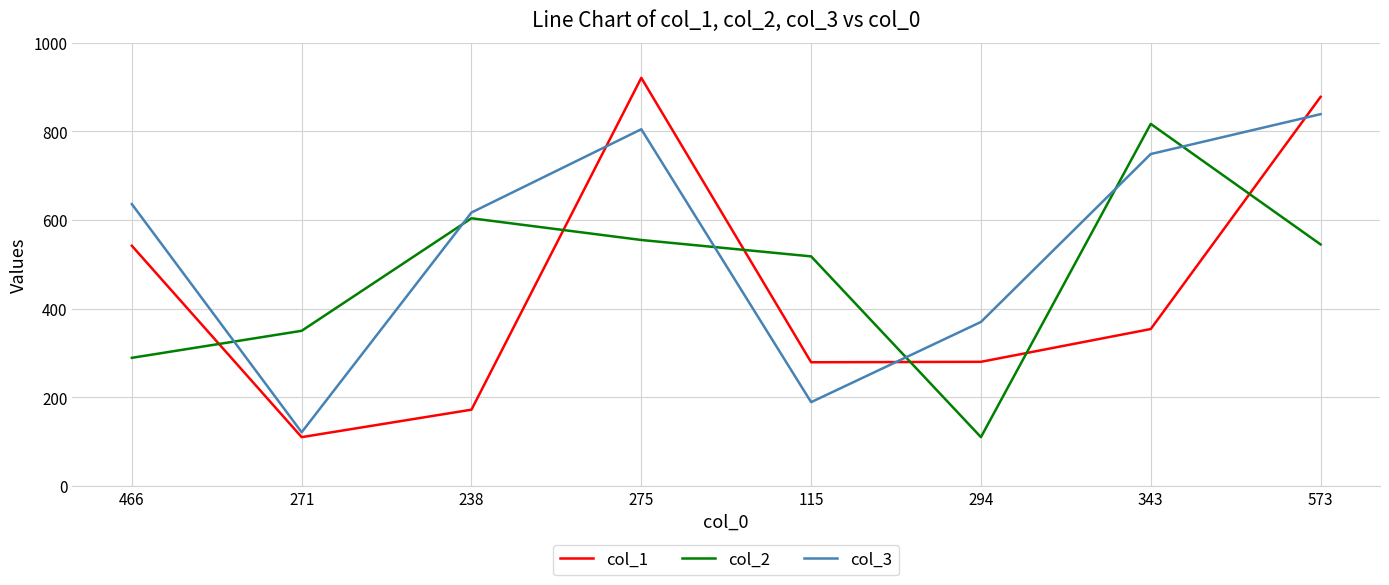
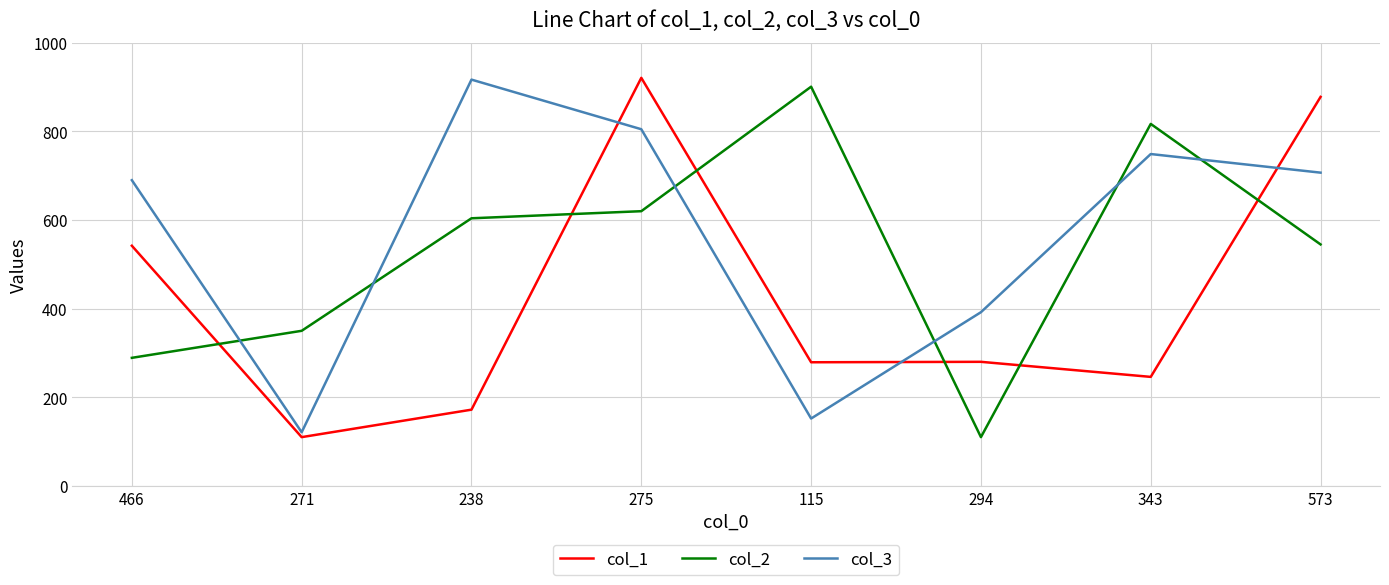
col_3, 466: 640 -> 690
col_3, 238: 620 -> 920
col_2, 275: 560 -> 620
col_2, 115: 520 -> 900
col_3, 115: 190 -> 150
col_3, 294: 370 -> 390
col_1, 343: 350 -> 250
col_3, 573: 840 -> 710
